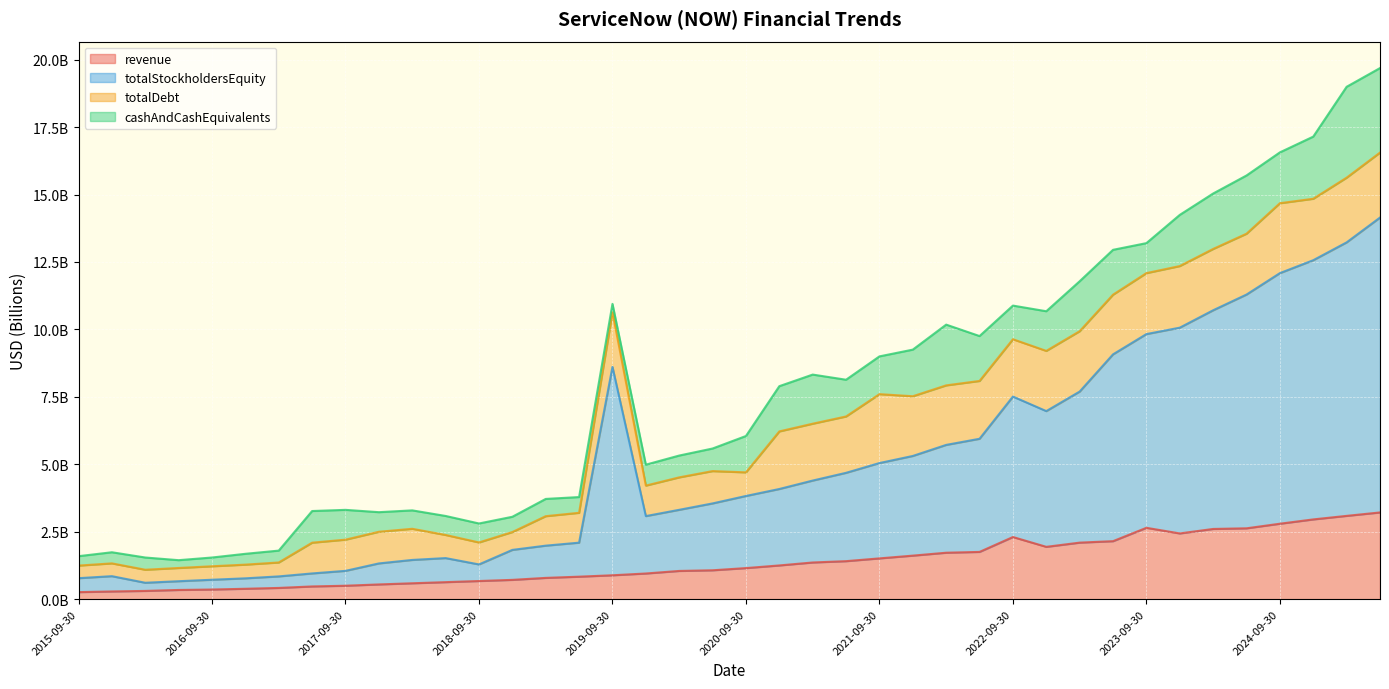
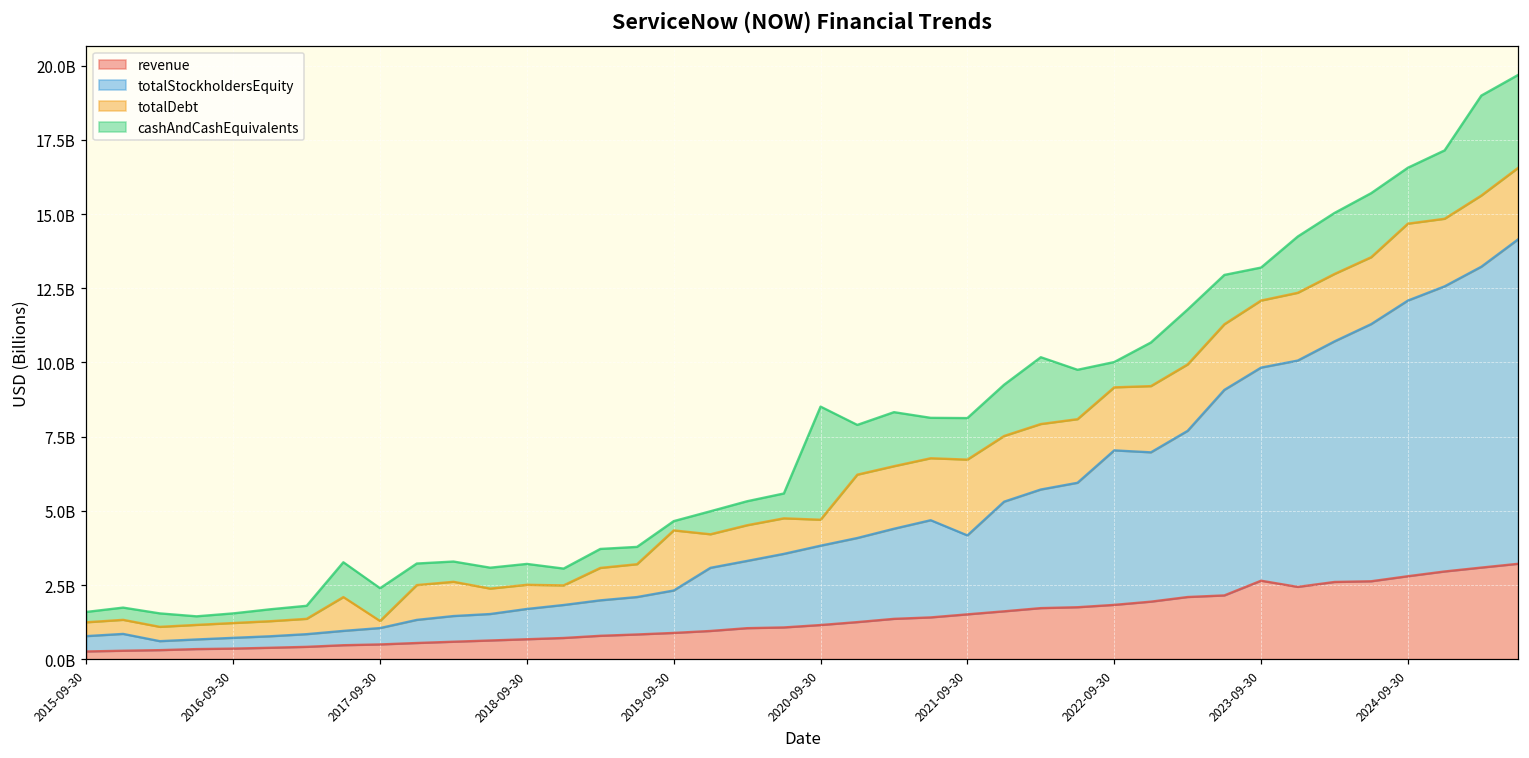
totalDebt, 2017-09-30: 1200000000 -> 200000000
totalStockholdersEquity, 2018-09-30: 600000000 -> 1000000000
totalStockholdersEquity, 2019-09-30: 7700000000 -> 1400000000
cashAndCashEquivalents, 2020-09-30: 1300000000 -> 3800000000
totalStockholdersEquity, 2021-09-30: 3500000000 -> 2700000000
revenue, 2022-09-30: 2300000000 -> 1800000000
cashAndCashEquivalents, 2022-09-30: 1200000000 -> 900000000
